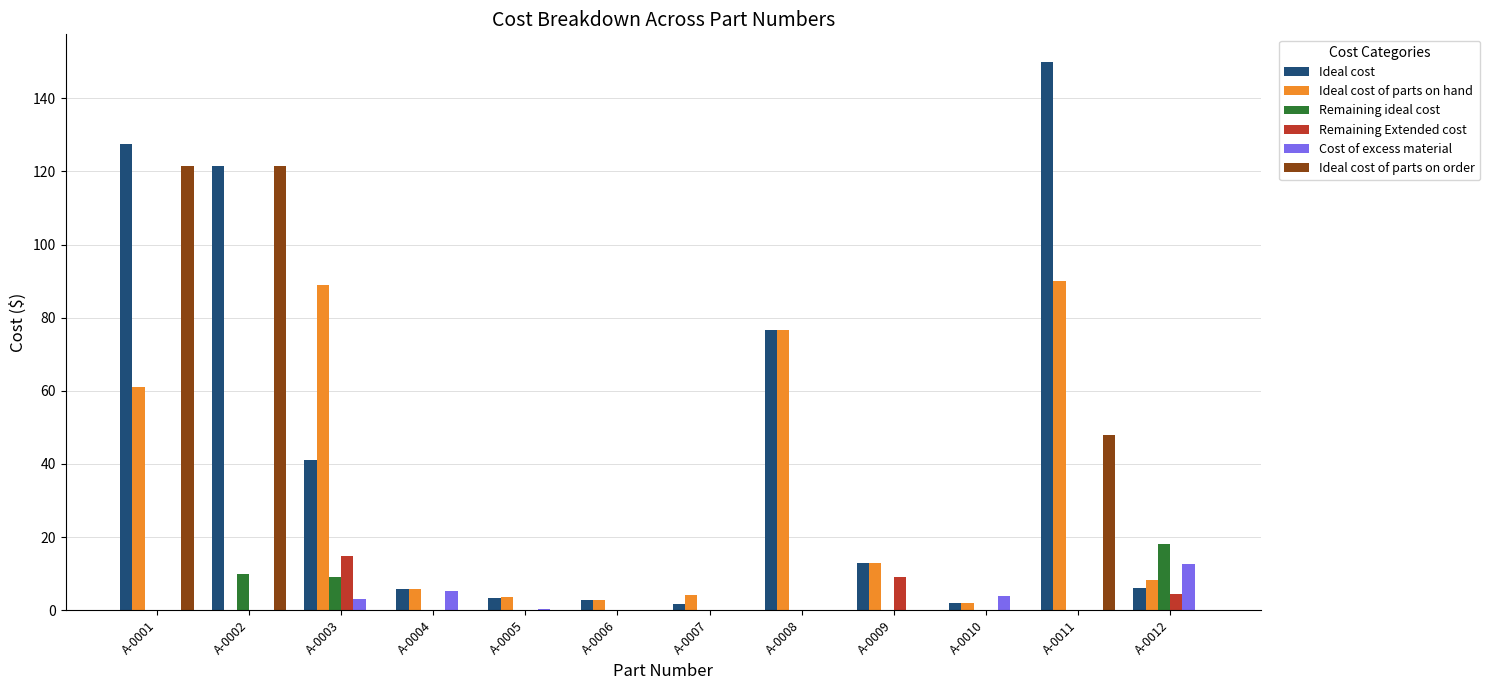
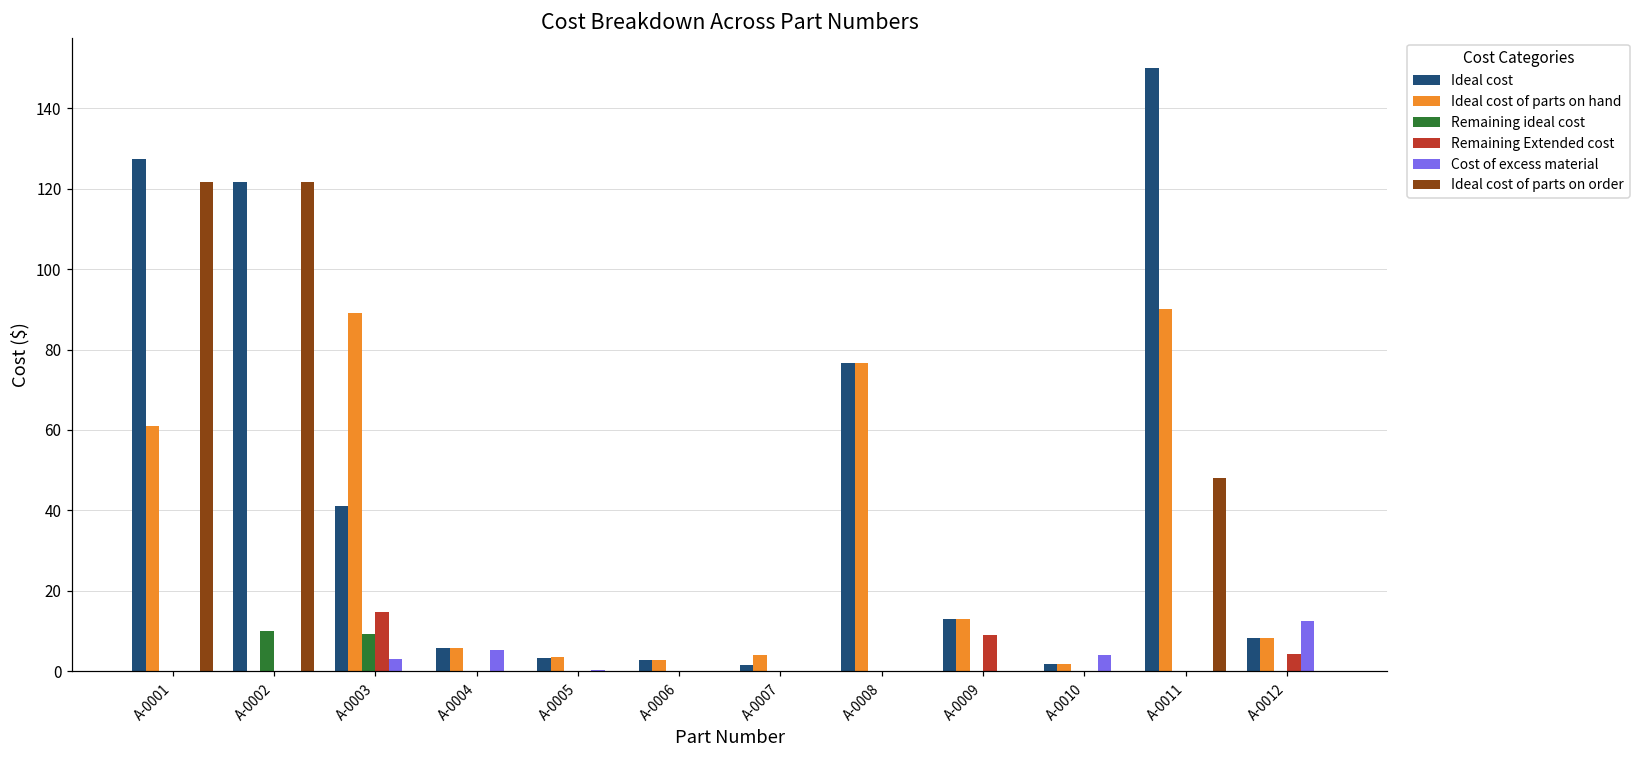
Ideal cost, A-0012: 6 -> 8
Remaining ideal cost, A-0012: 18 -> 0
